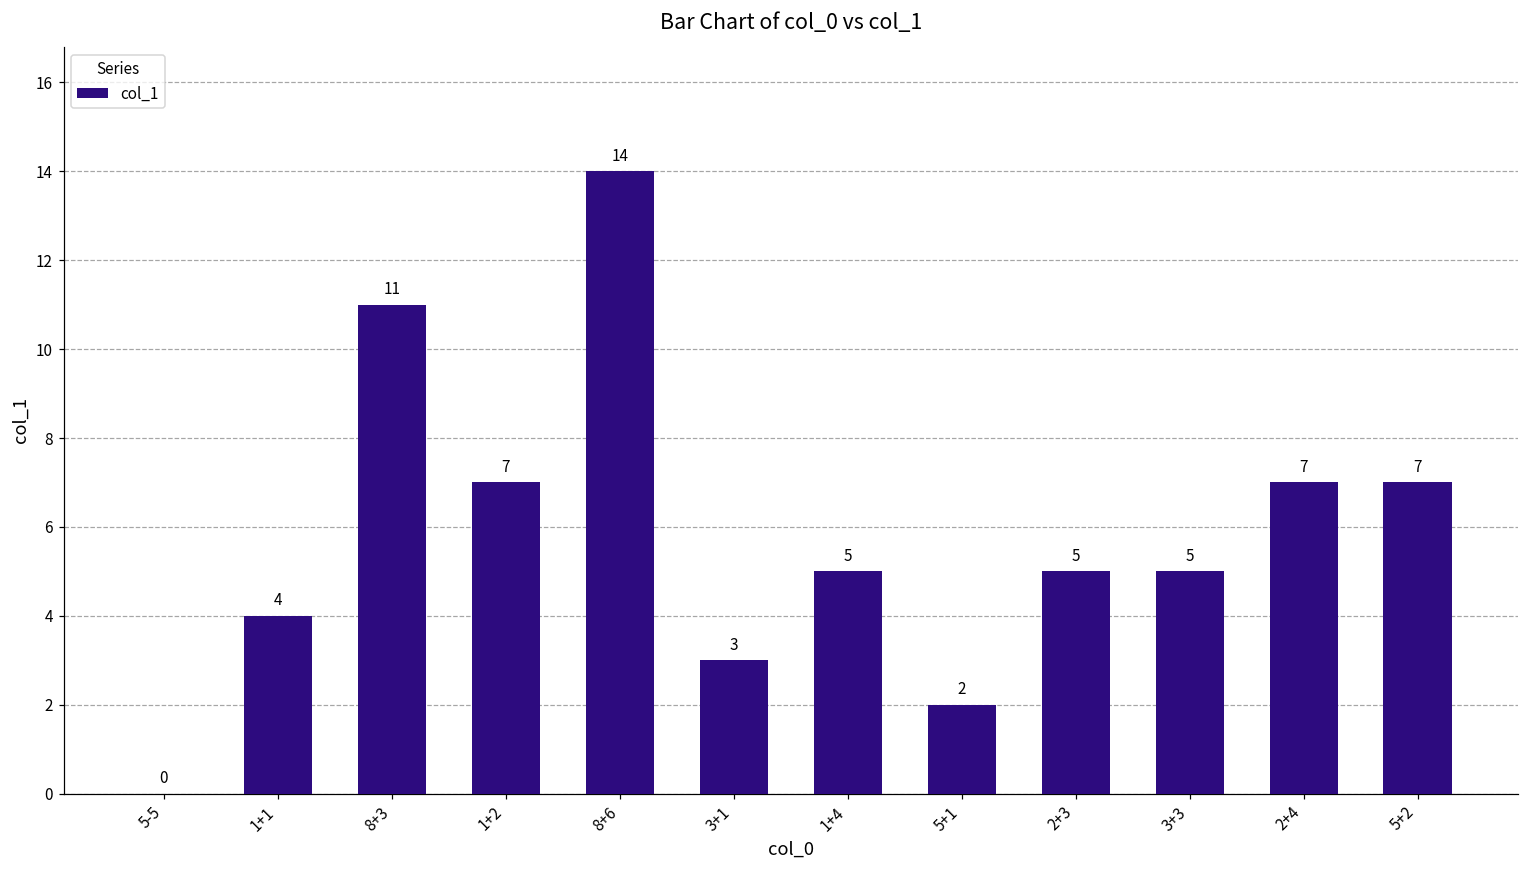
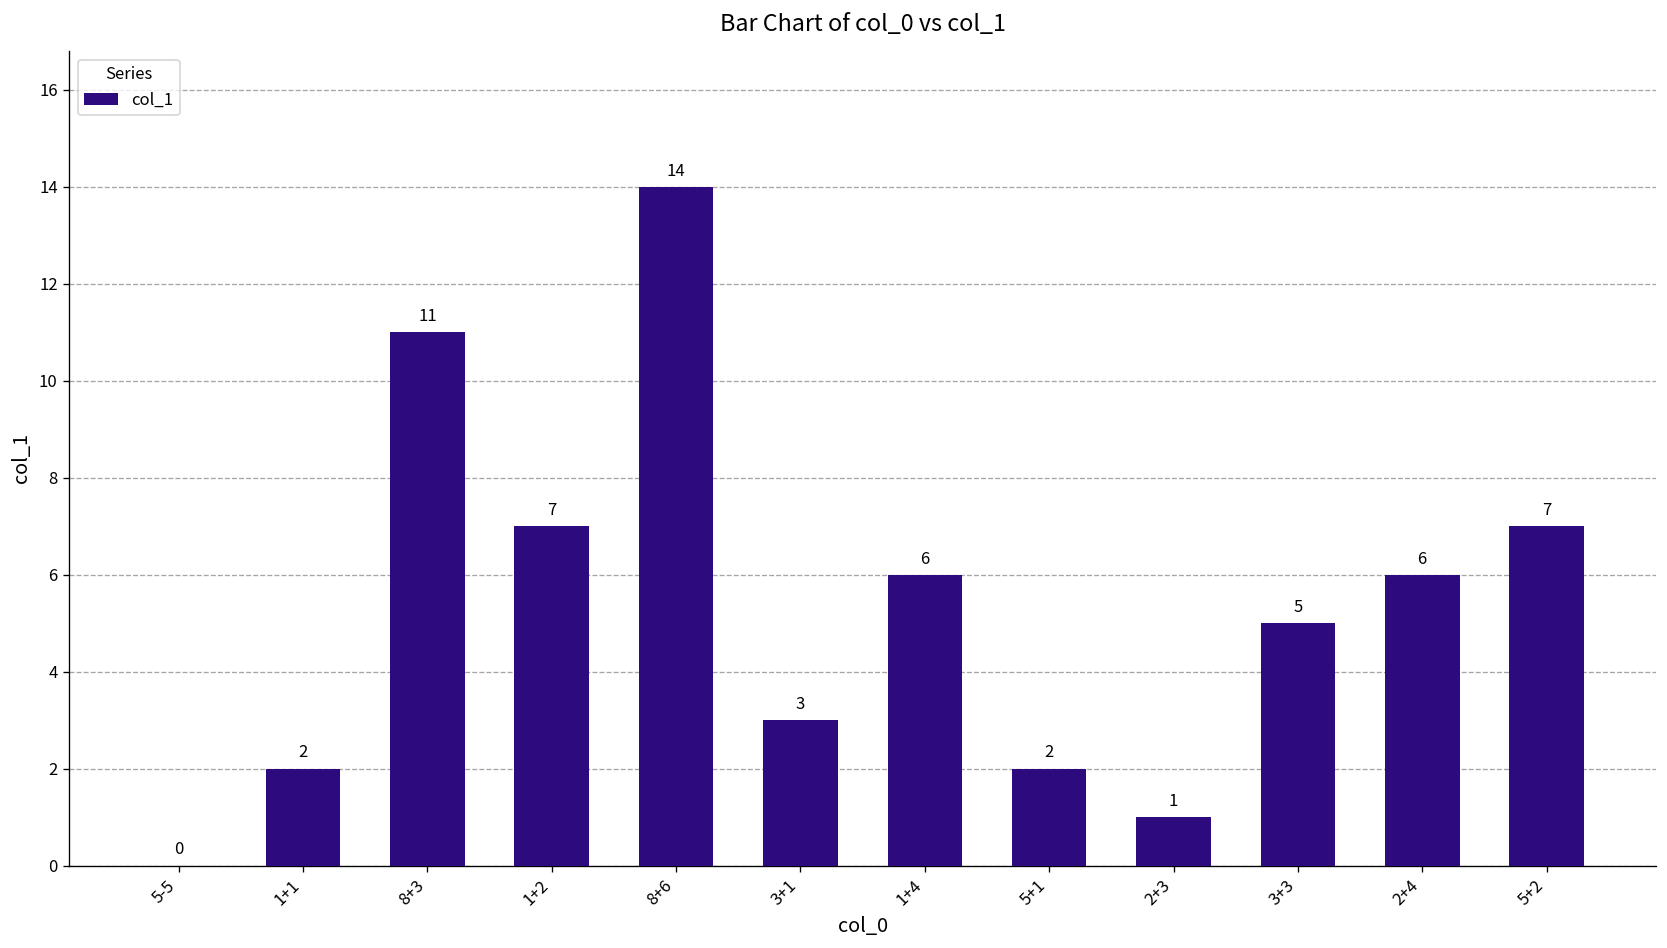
1+1: 4 -> 2
1+4: 5 -> 6
2+3: 5 -> 1
2+4: 7 -> 6
